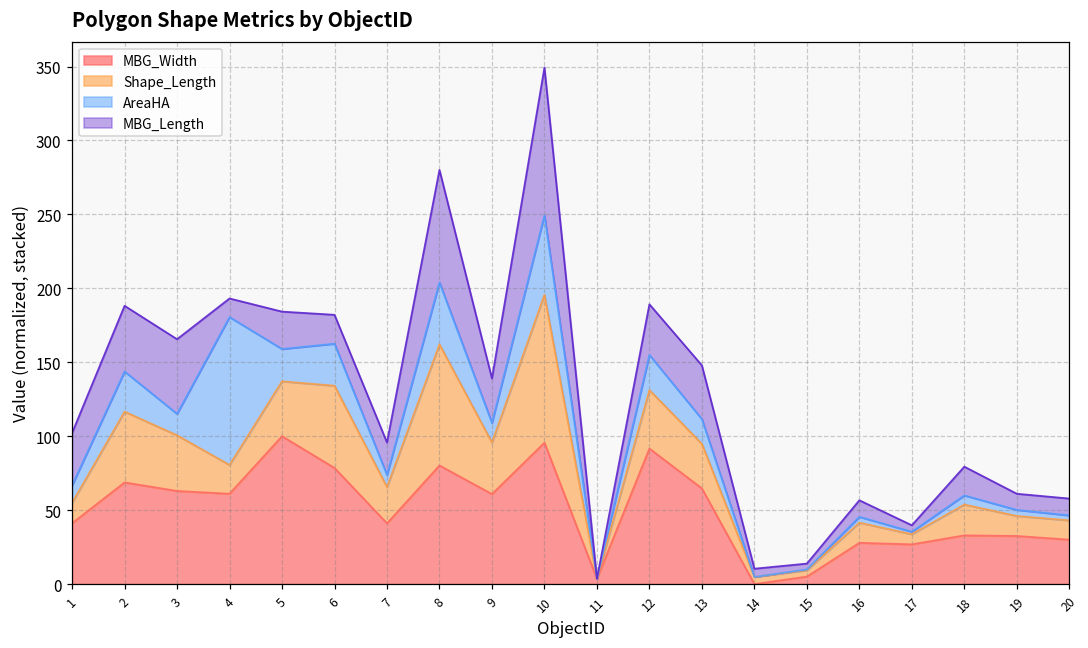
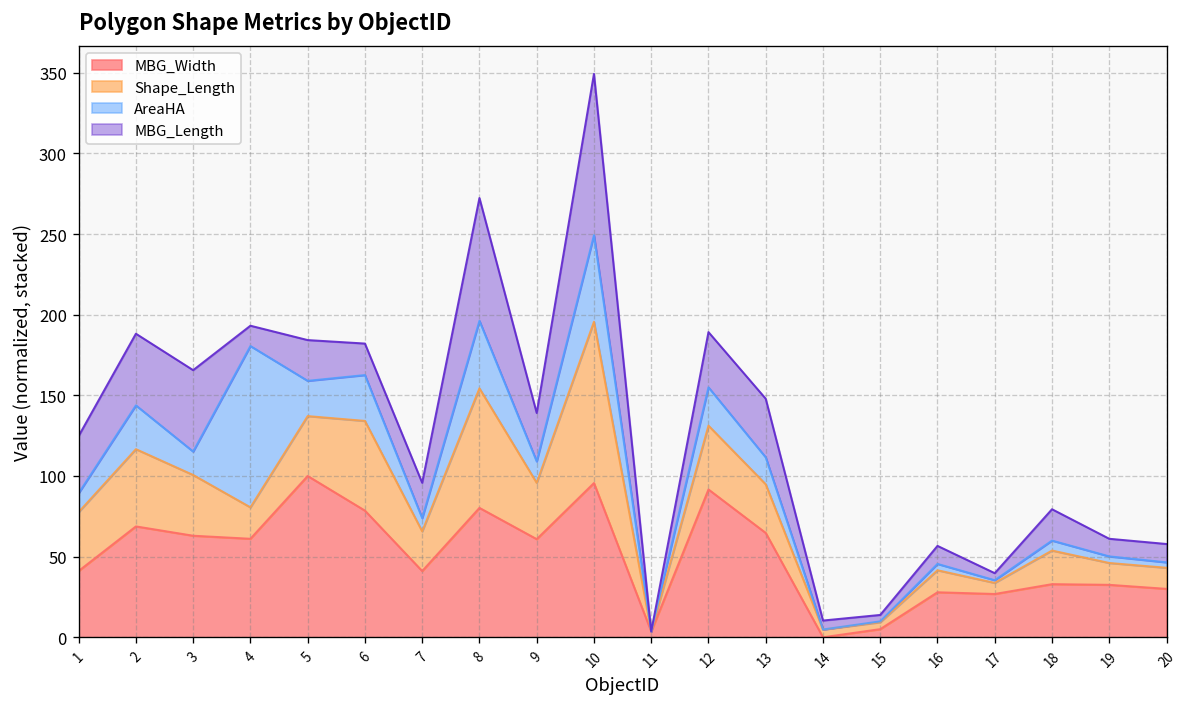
Shape_Length, 1: 14 -> 36
Shape_Length, 8: 82 -> 74
